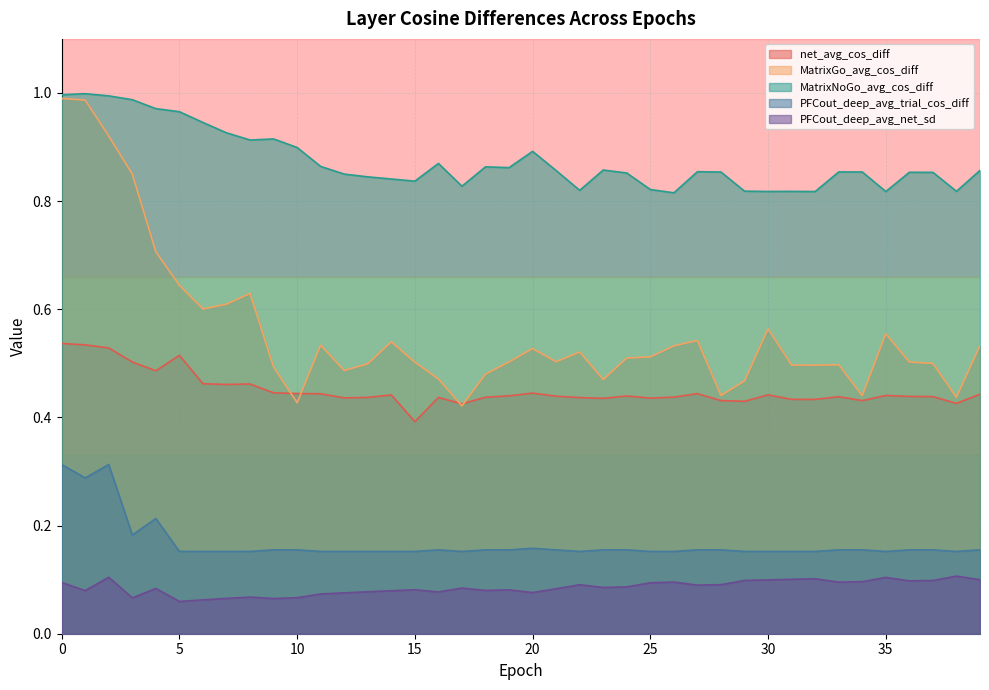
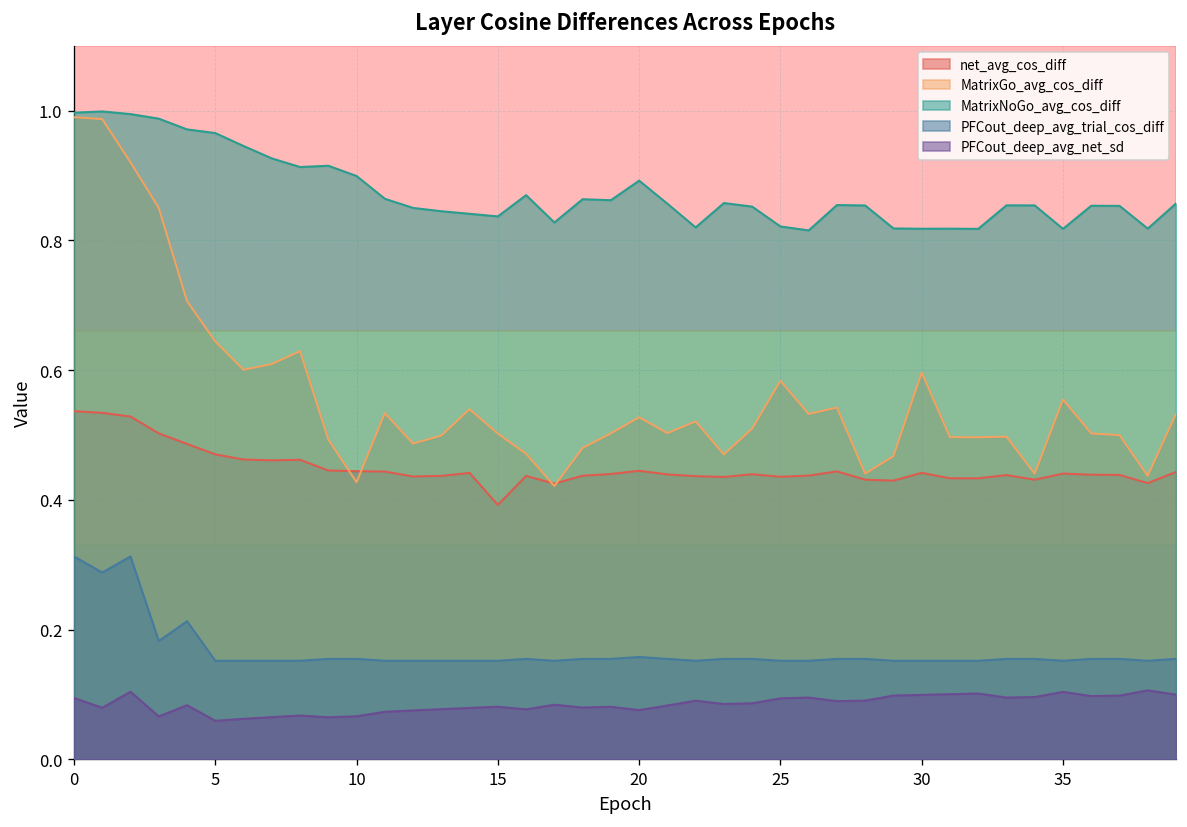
net_avg_cos_diff, 5: 0.51 -> 0.47
MatrixGo_avg_cos_diff, 25: 0.51 -> 0.58
MatrixGo_avg_cos_diff, 30: 0.56 -> 0.60
